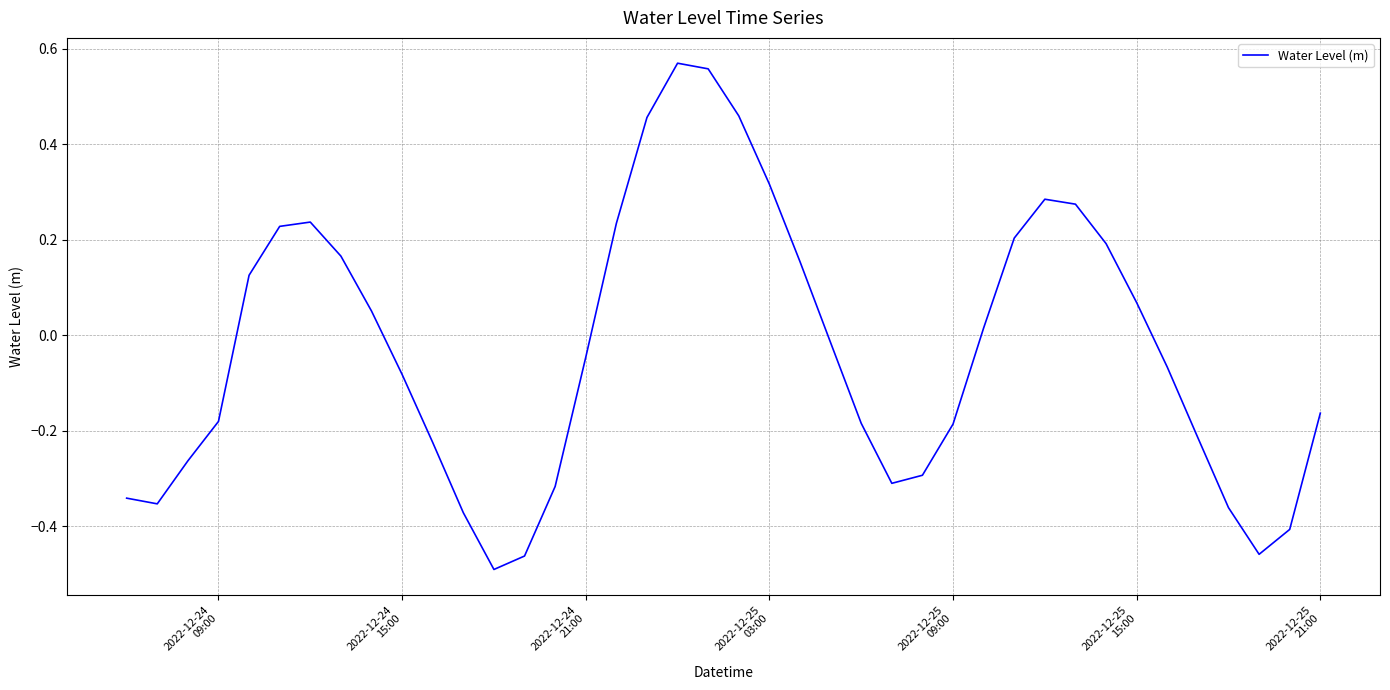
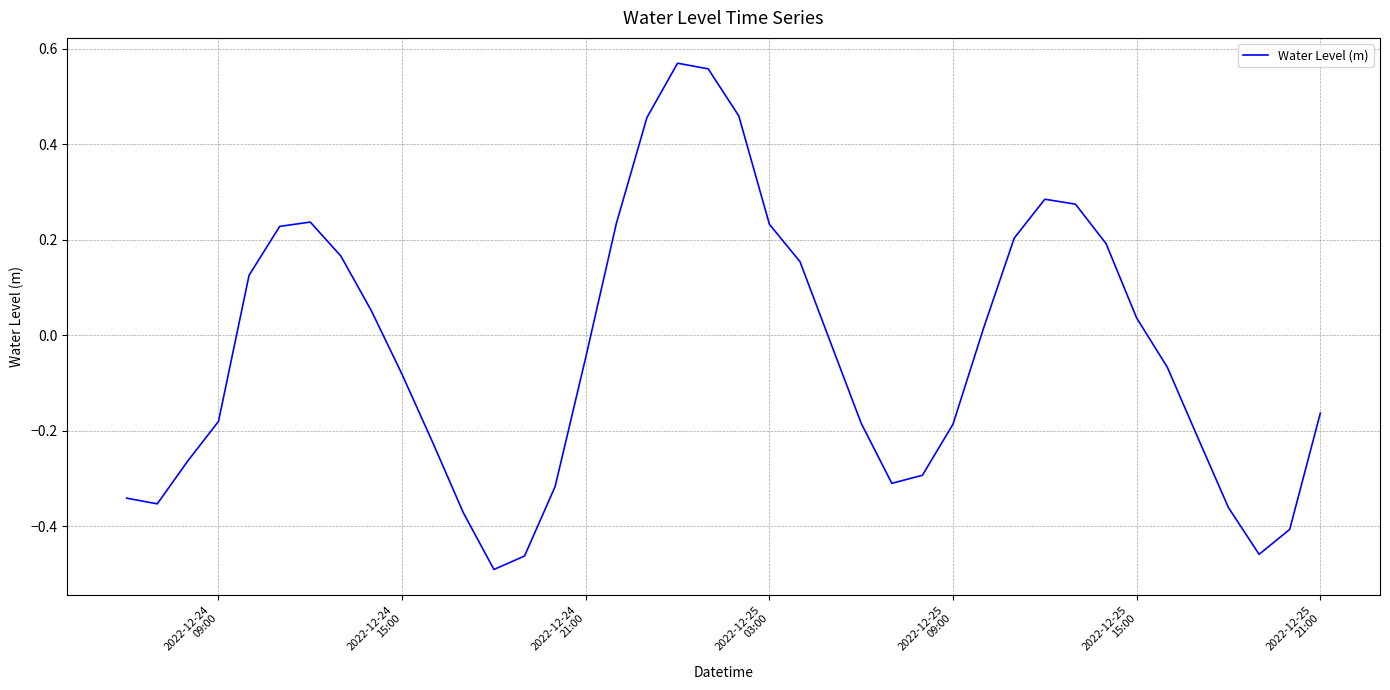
2022-12-25 03:00: 0.32 -> 0.23
2022-12-25 15:00: 0.07 -> 0.04
